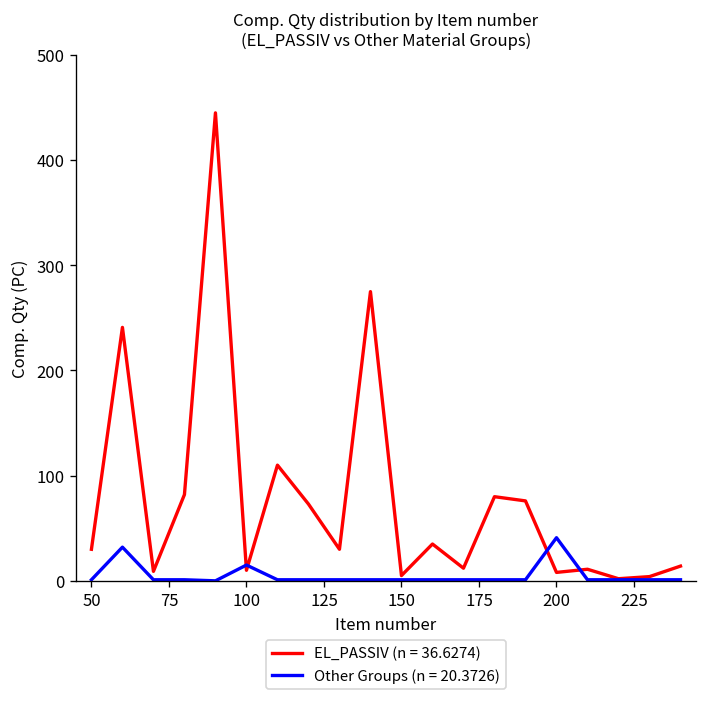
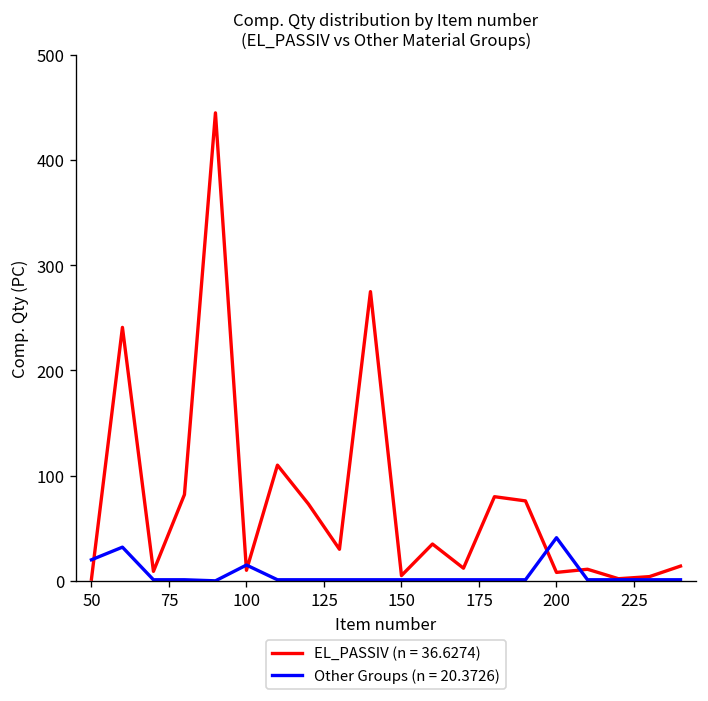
EL_PASSIV (n = 36.6274), 50: 30 -> 0
Other Groups (n = 20.3726), 50: 0 -> 20
